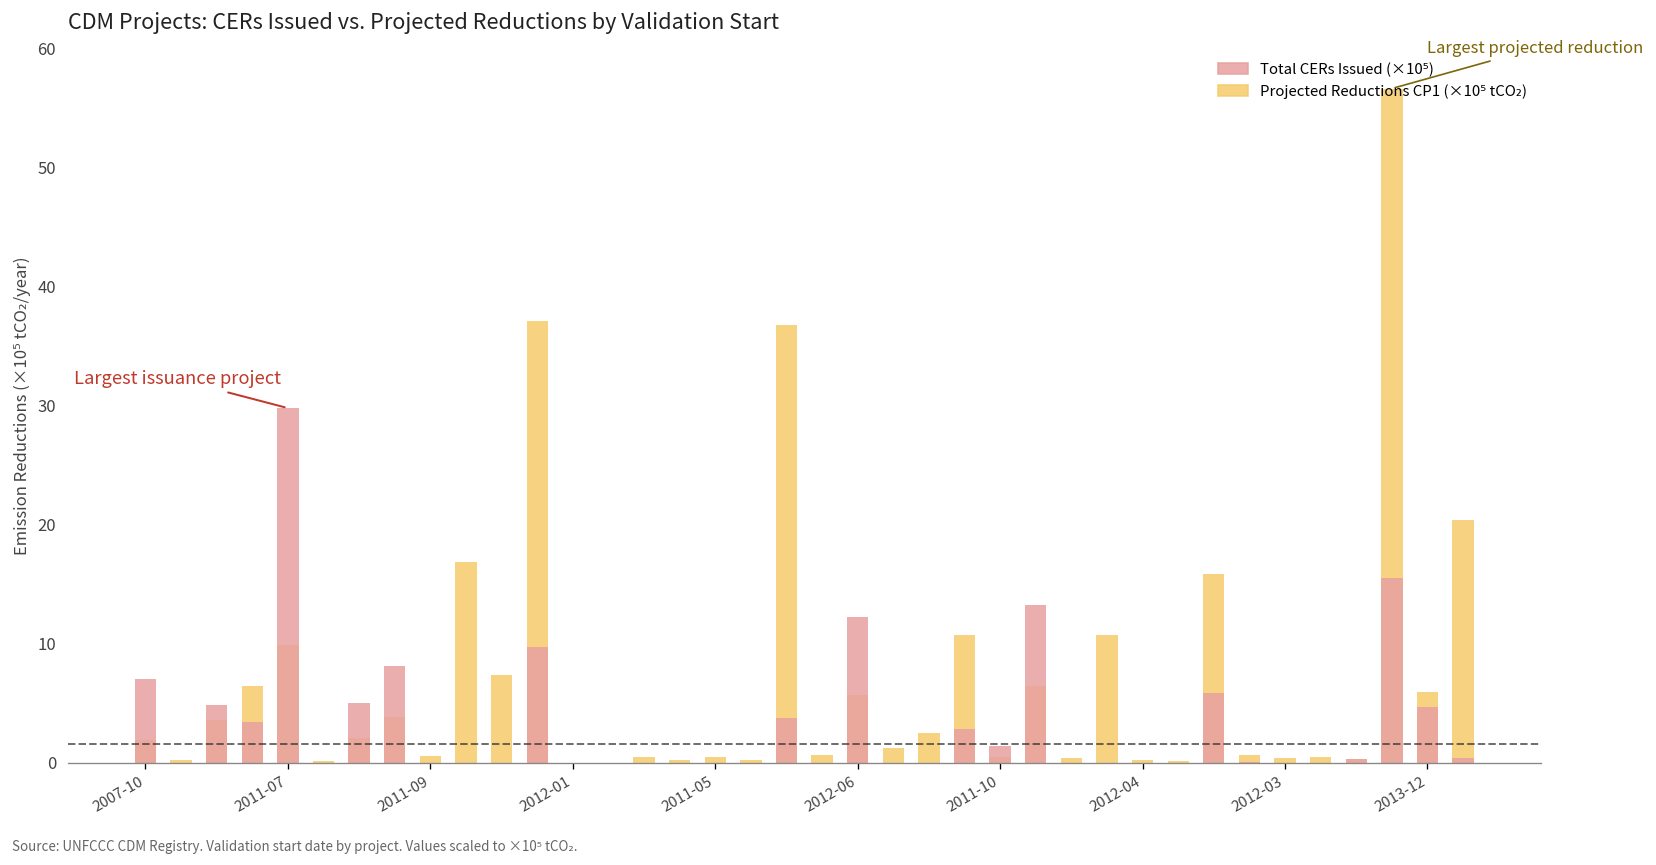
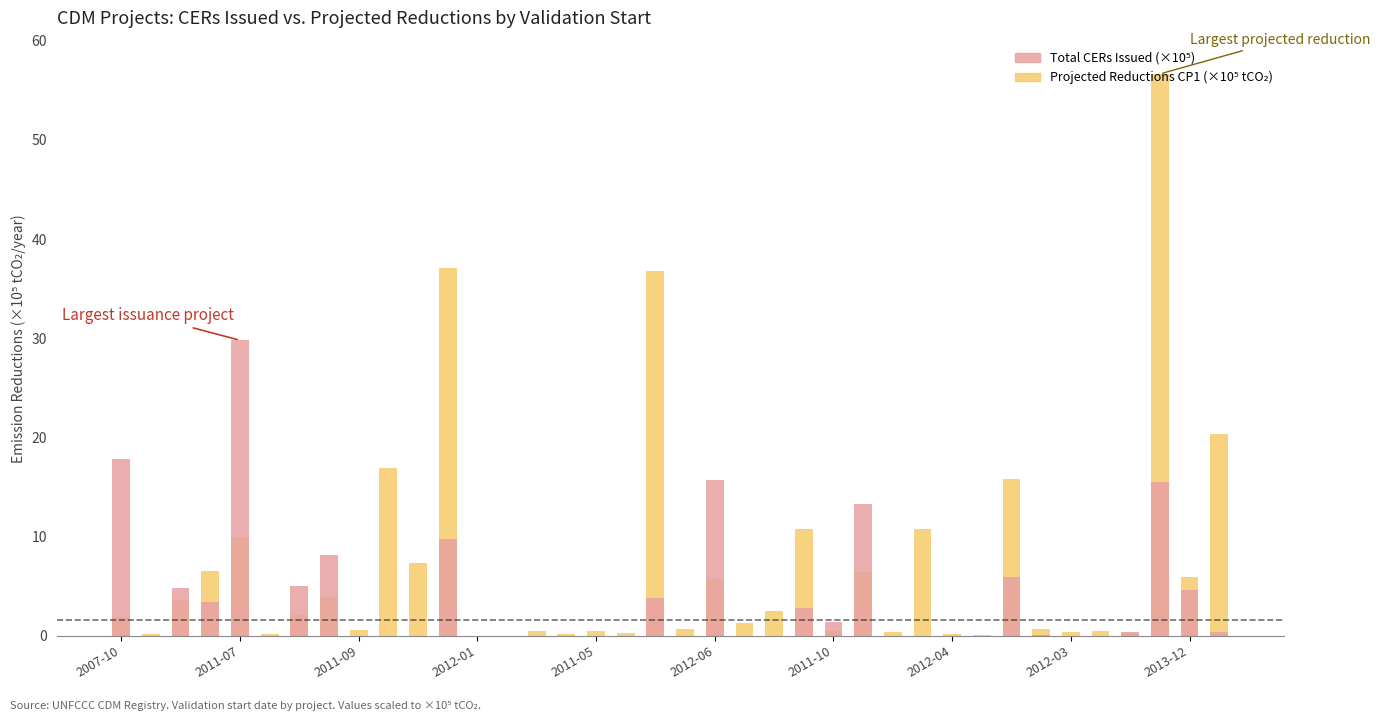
Total CERs Issued (×10⁵), 2007-10: 7 -> 18
Total CERs Issued (×10⁵), 2012-06: 12 -> 16
